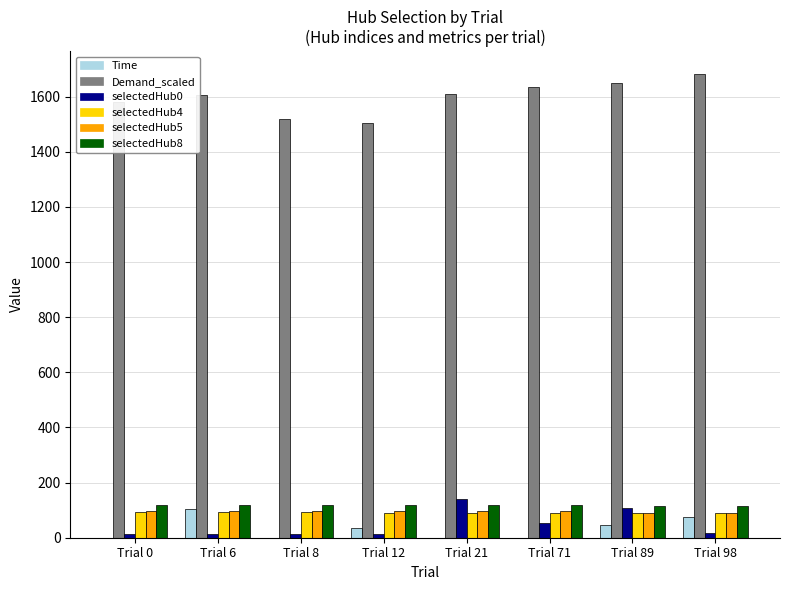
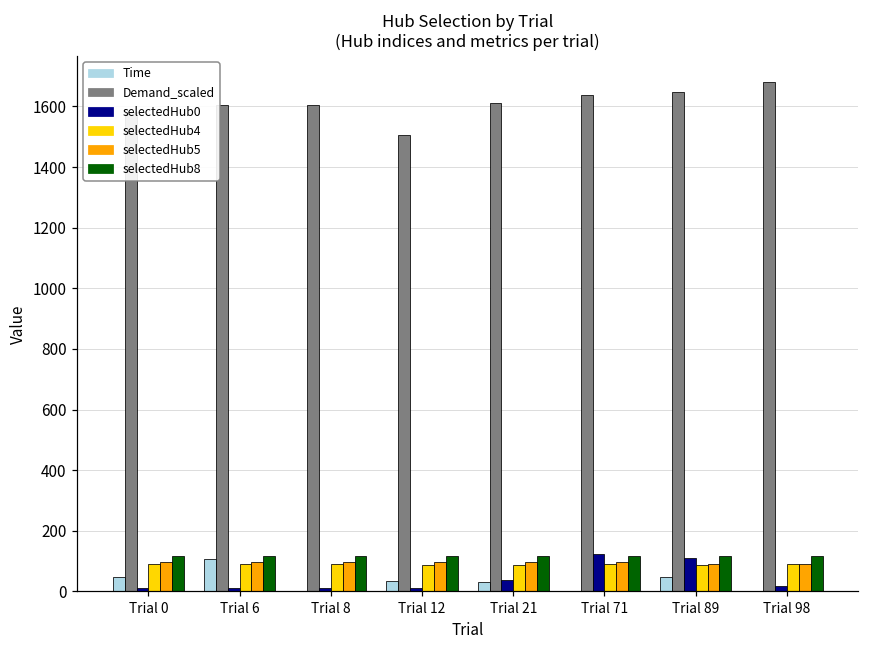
Time, Trial 0: 0 -> 50
Demand_scaled, Trial 8: 1520 -> 1610
Time, Trial 21: 0 -> 30
selectedHub0, Trial 21: 140 -> 40
selectedHub0, Trial 71: 50 -> 120
Time, Trial 98: 80 -> 0
